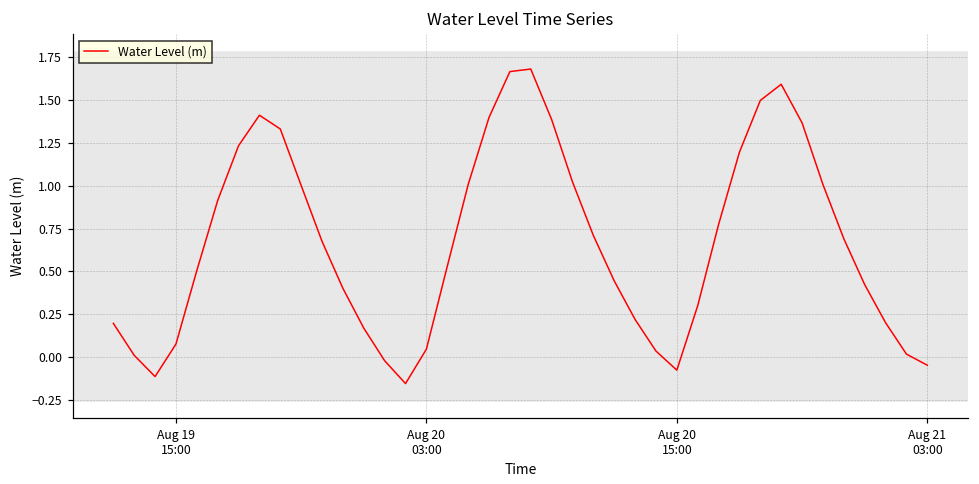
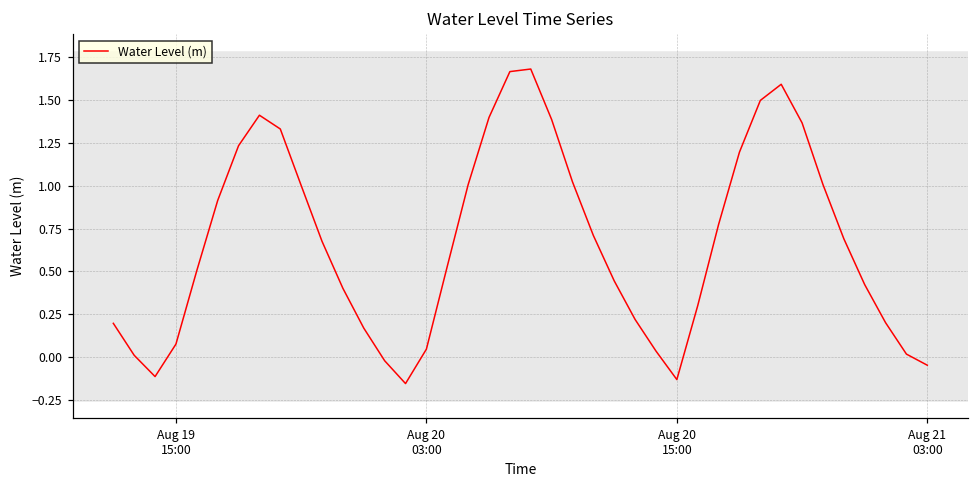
Aug 20 15:00: -0.08 -> -0.13
